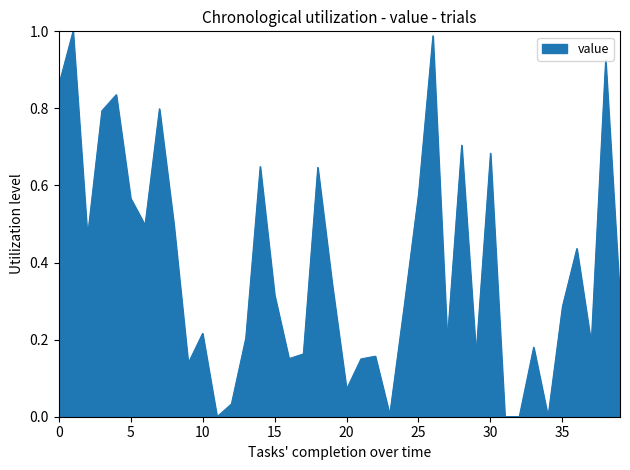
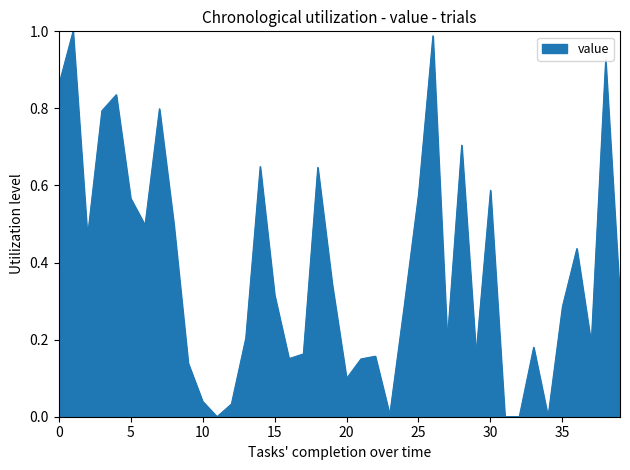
10: 0.22 -> 0.04
20: 0.07 -> 0.10
30: 0.68 -> 0.59
